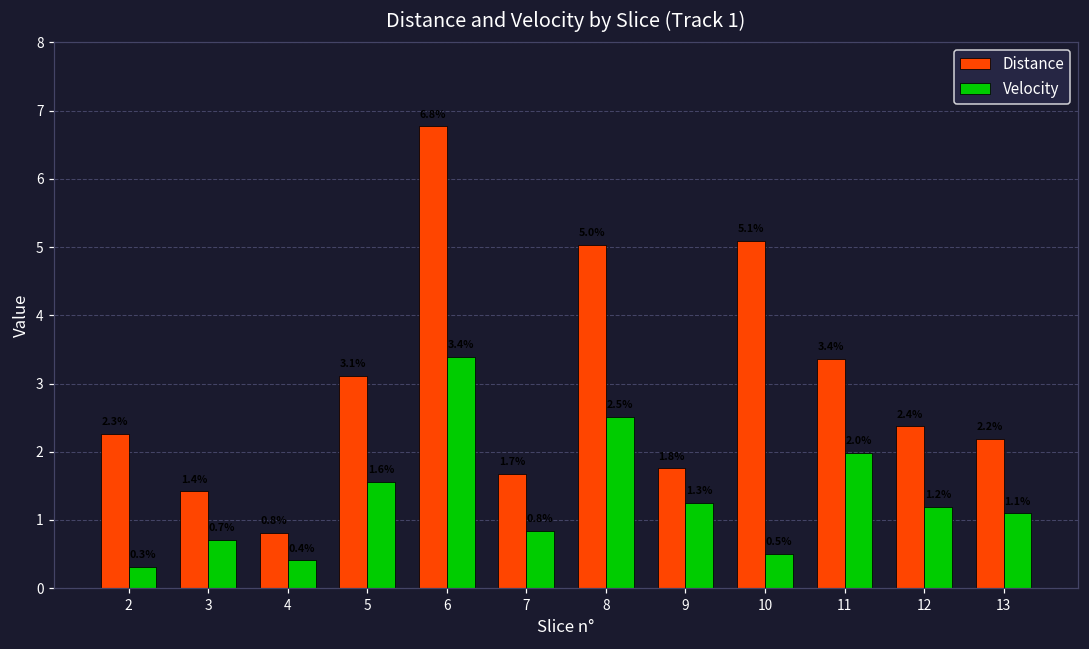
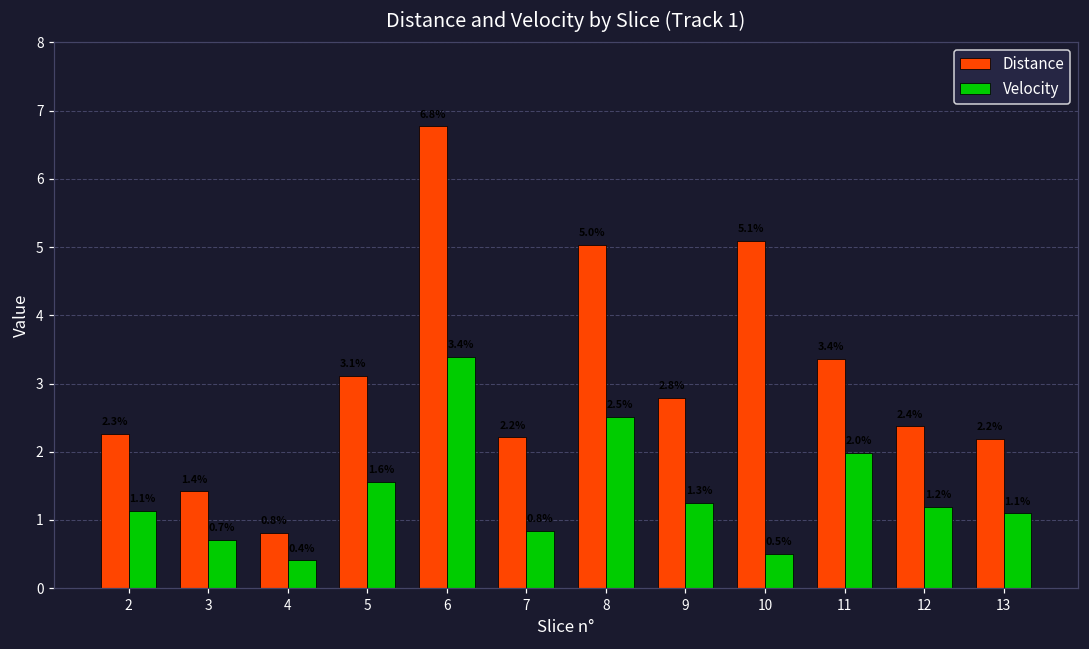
Velocity, 2: 0.3 -> 1.1
Distance, 7: 1.7 -> 2.2
Distance, 9: 1.8 -> 2.8
